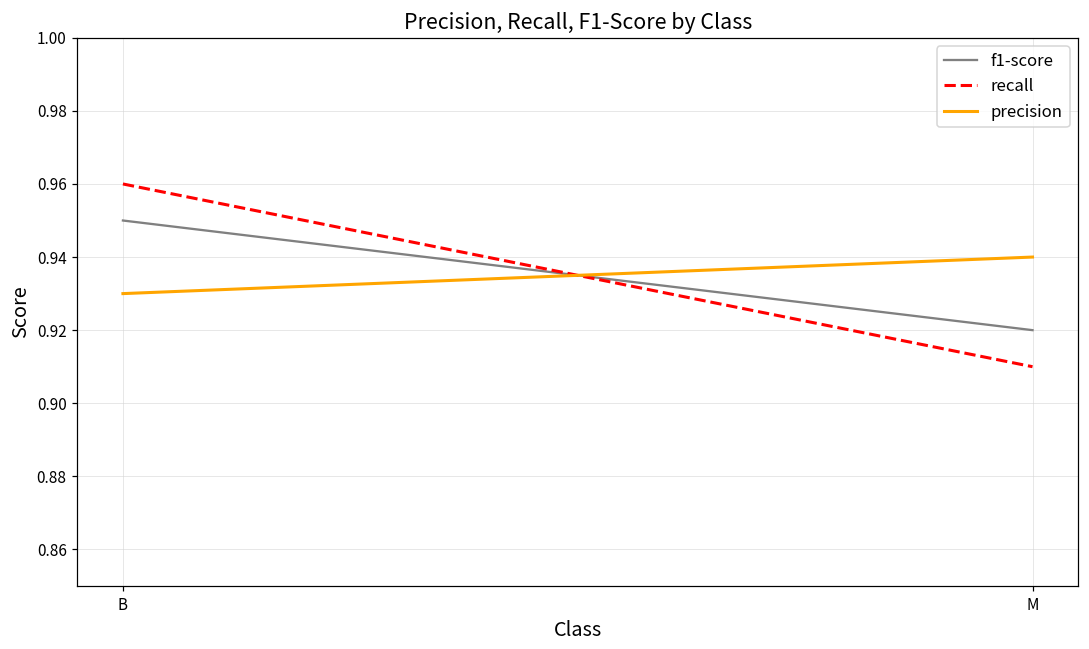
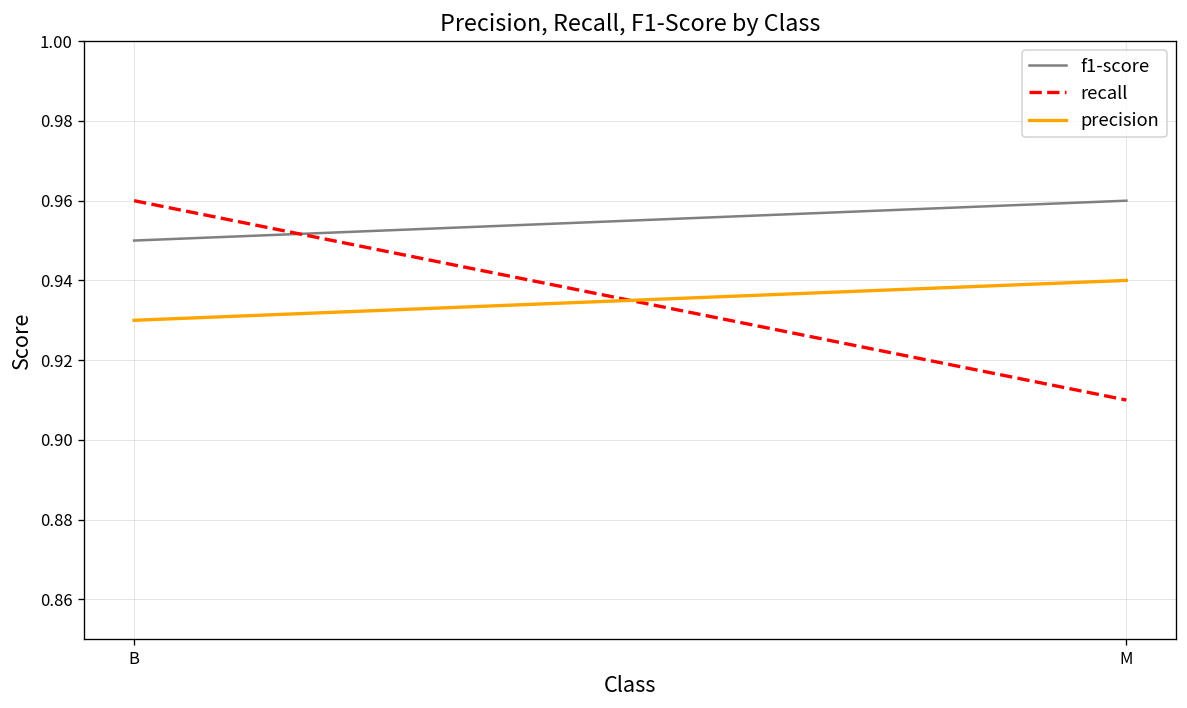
f1-score, M: 0.92 -> 0.96
